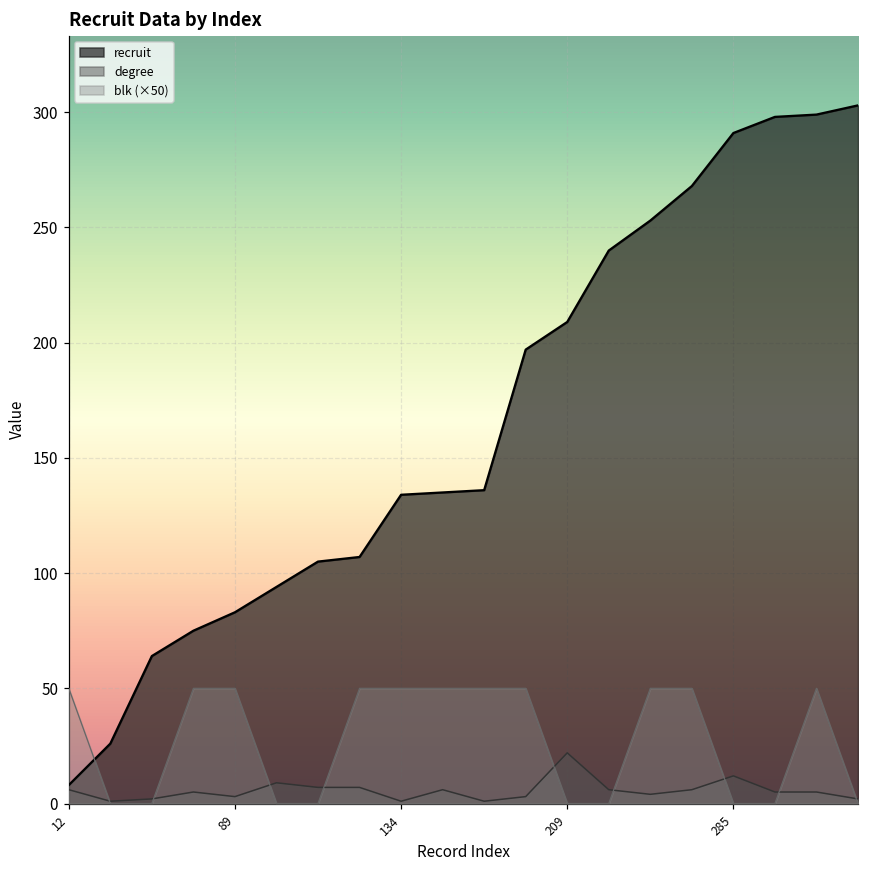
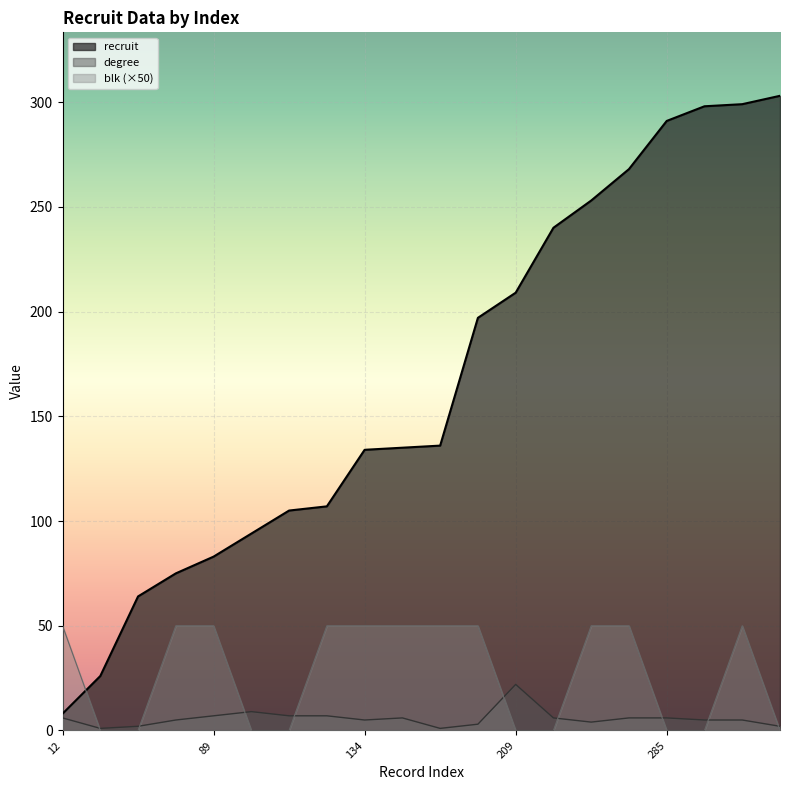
degree, 89: 3 -> 7
degree, 134: 1 -> 5
degree, 285: 12 -> 6
